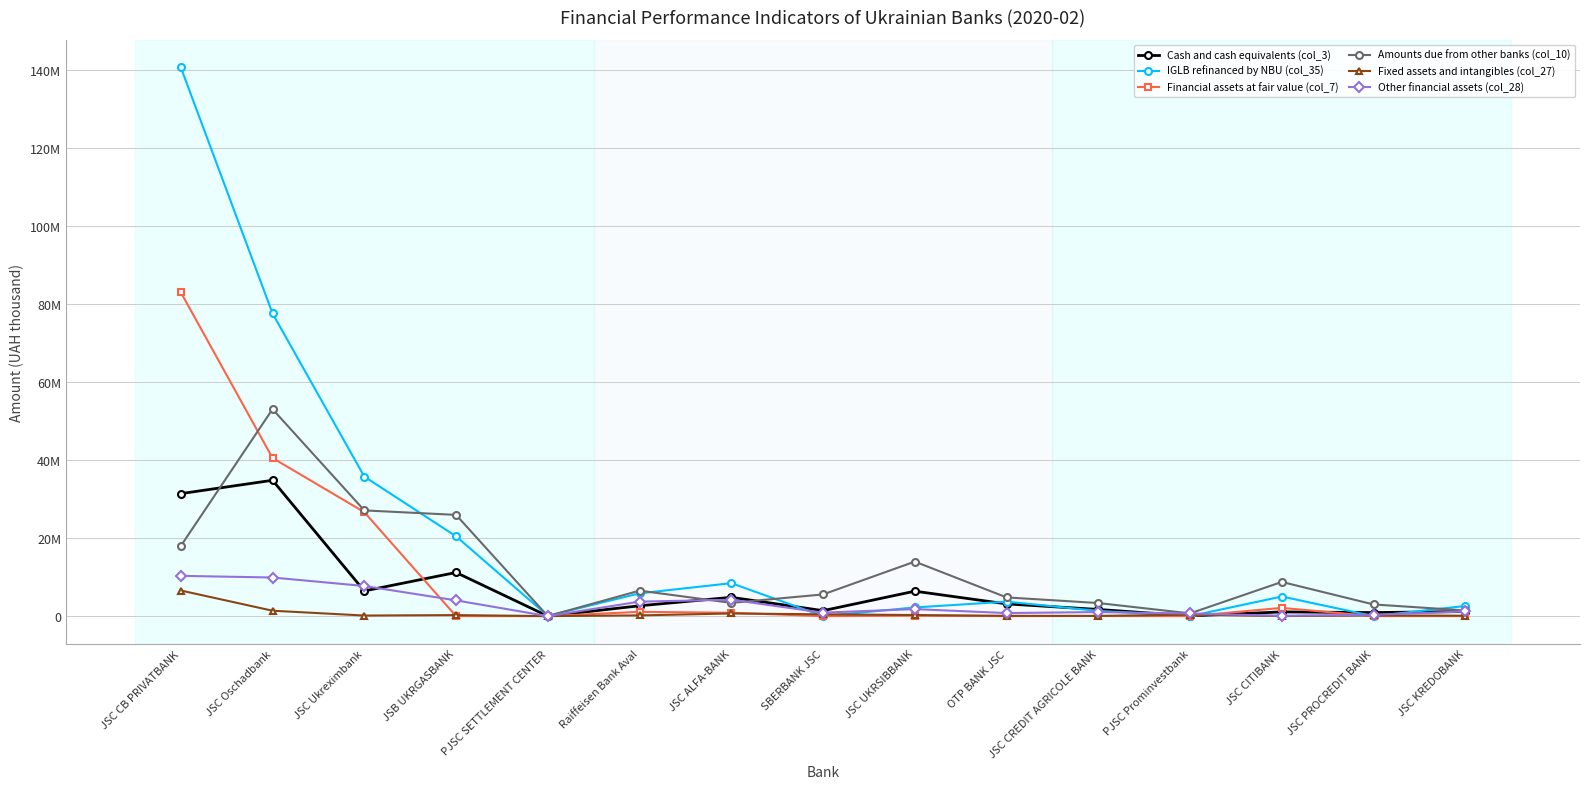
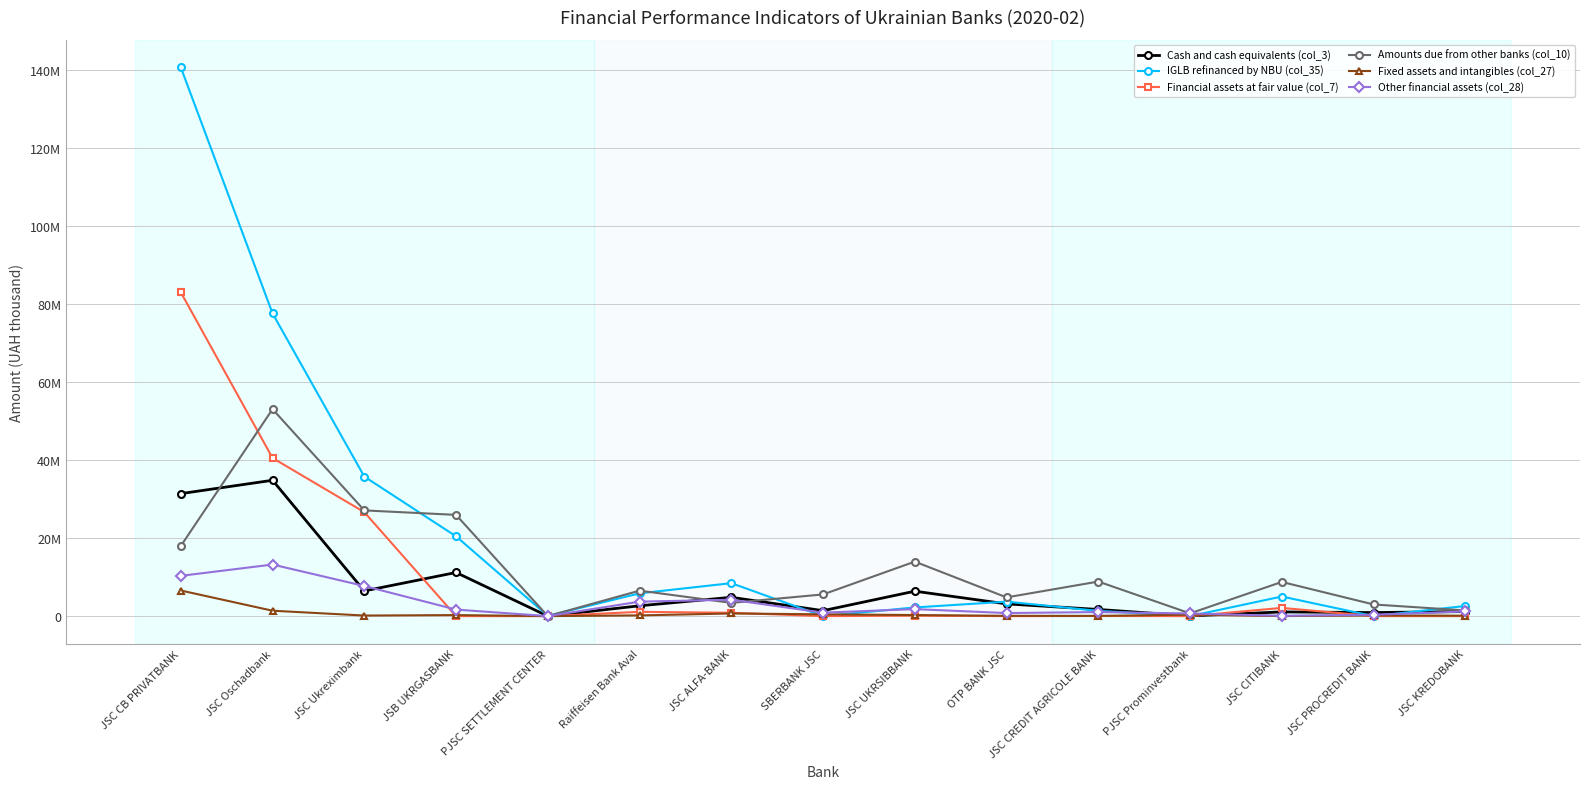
Other financial assets (col_28), JSC Oschadbank: 10000000 -> 13000000
Other financial assets (col_28), JSB UKRGASBANK: 4000000 -> 2000000
Amounts due from other banks (col_10), JSC CREDIT AGRICOLE BANK: 3000000 -> 9000000
